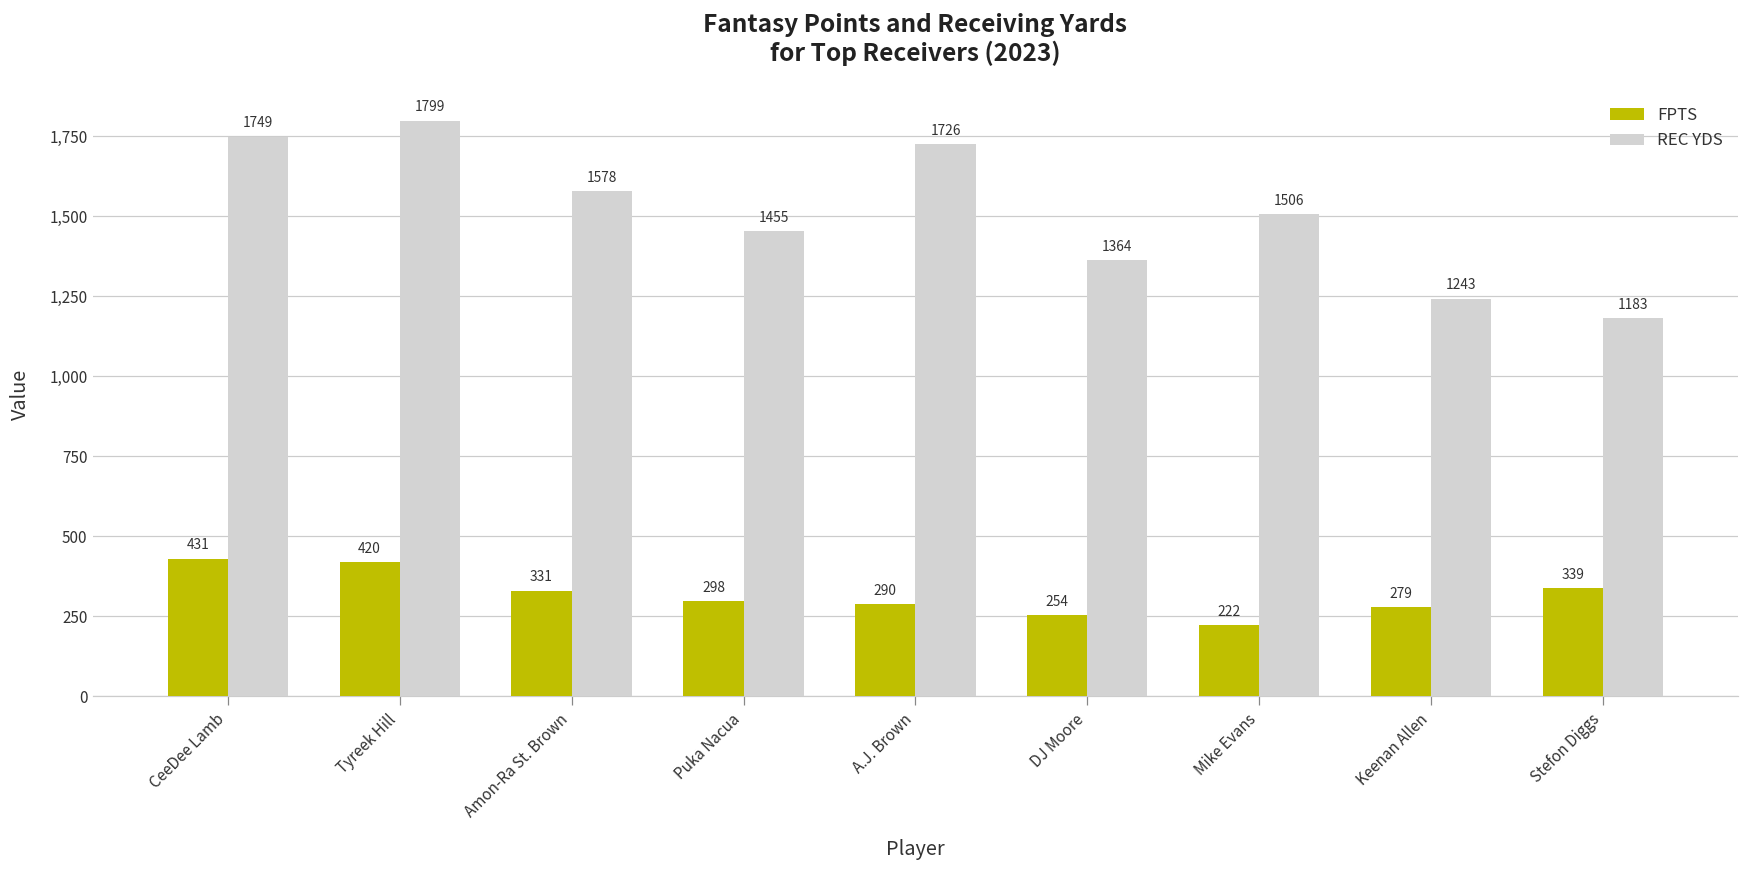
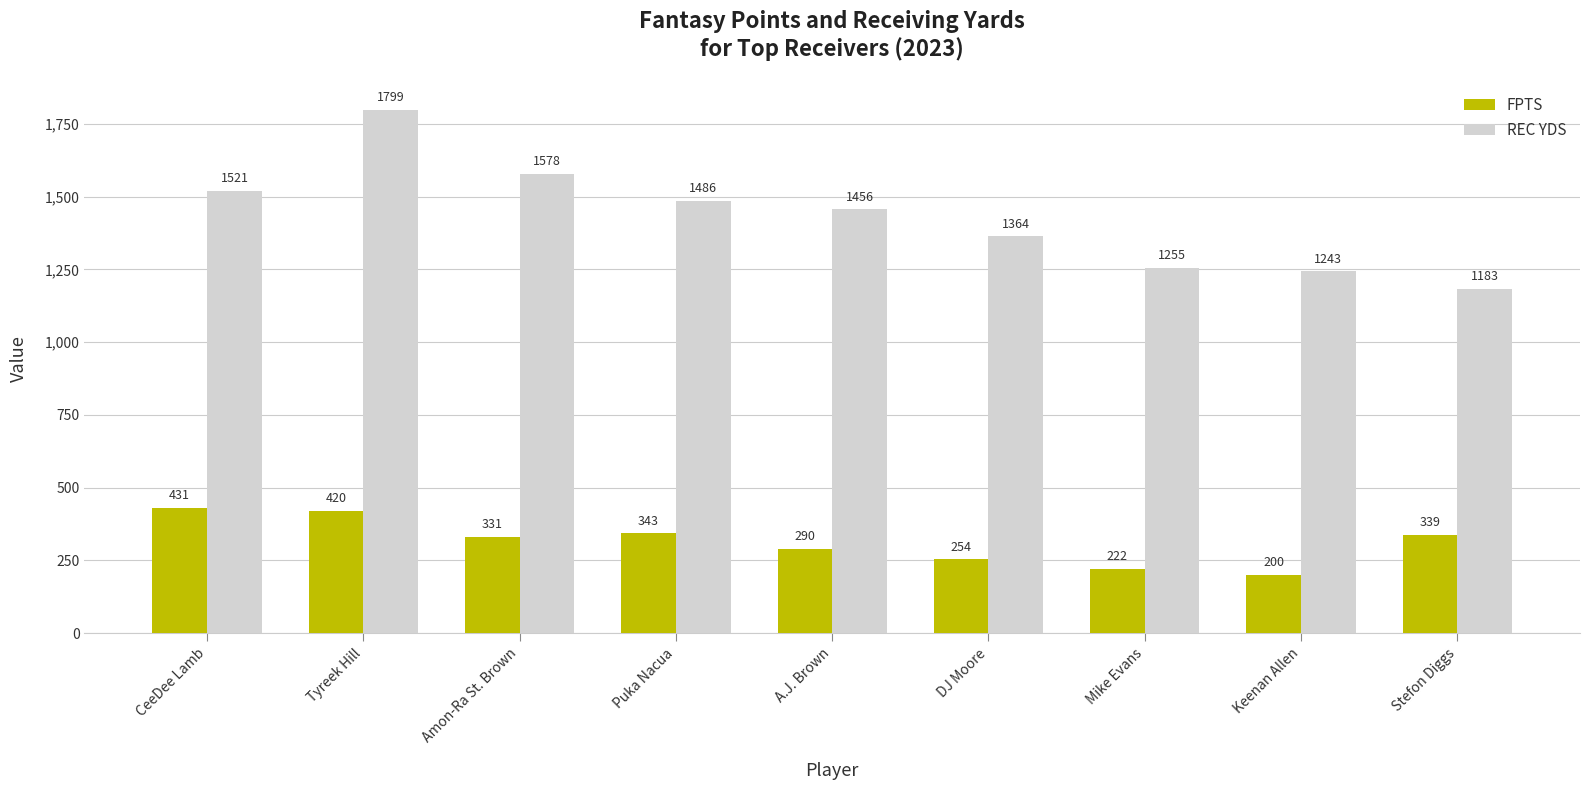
REC YDS, CeeDee Lamb: 1749 -> 1521
FPTS, Puka Nacua: 298 -> 343
REC YDS, Puka Nacua: 1455 -> 1486
REC YDS, A.J. Brown: 1726 -> 1456
REC YDS, Mike Evans: 1506 -> 1255
FPTS, Keenan Allen: 279 -> 200
